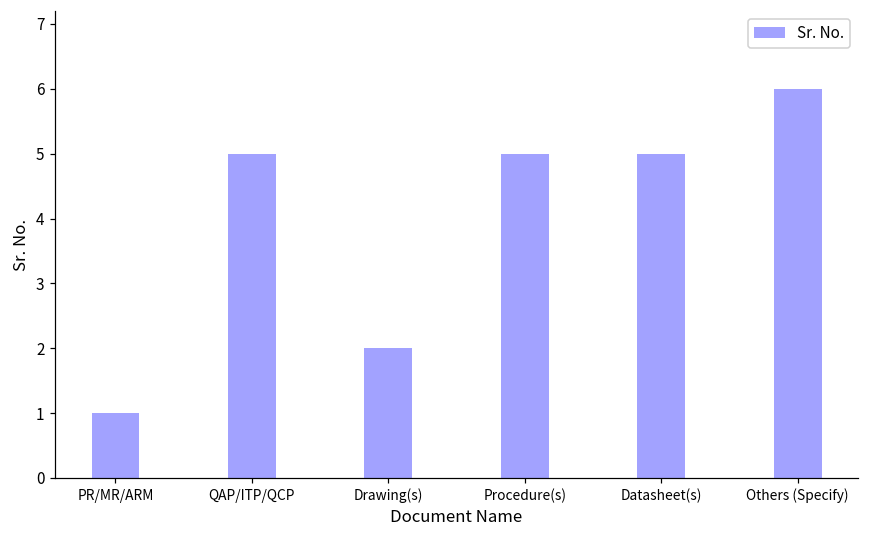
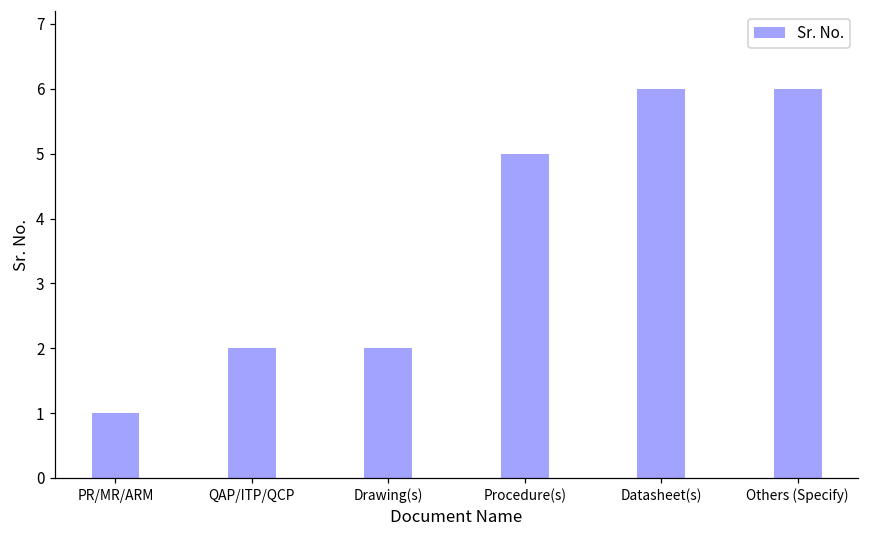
QAP/ITP/QCP: 5 -> 2
Datasheet(s): 5 -> 6
